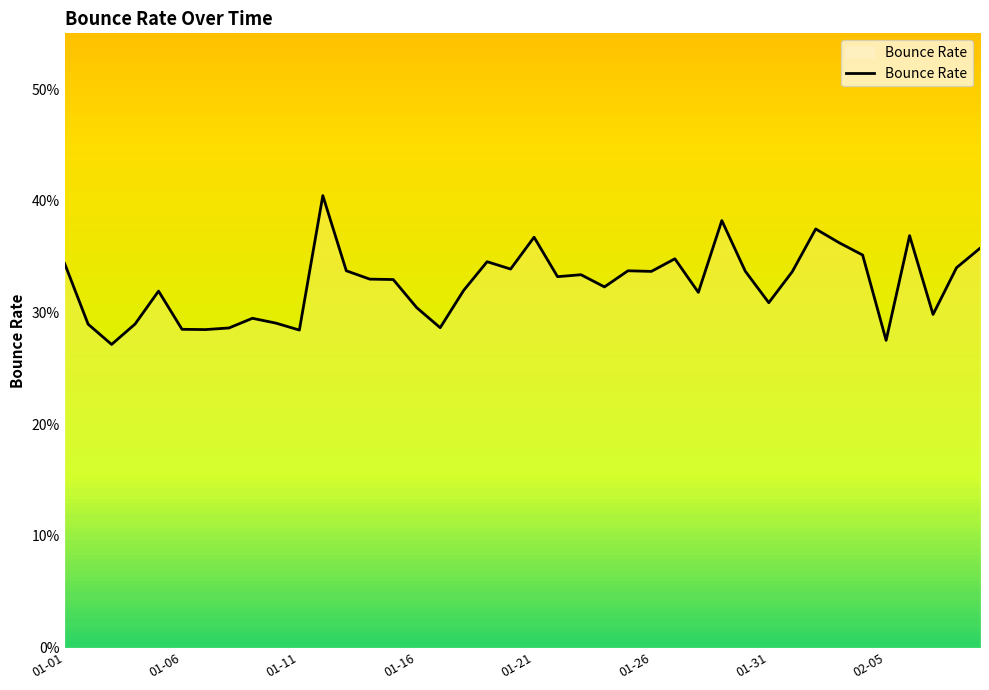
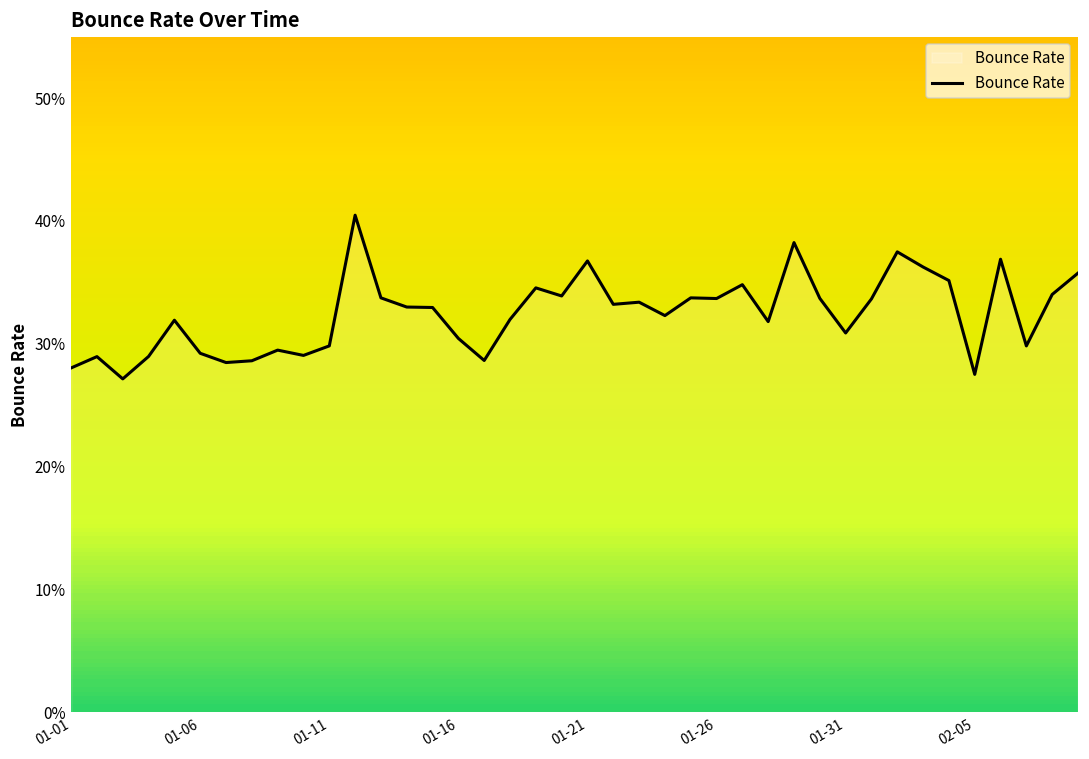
01-01: 34.4% -> 28.0%
01-06: 28.5% -> 29.2%
01-11: 28.4% -> 29.8%
